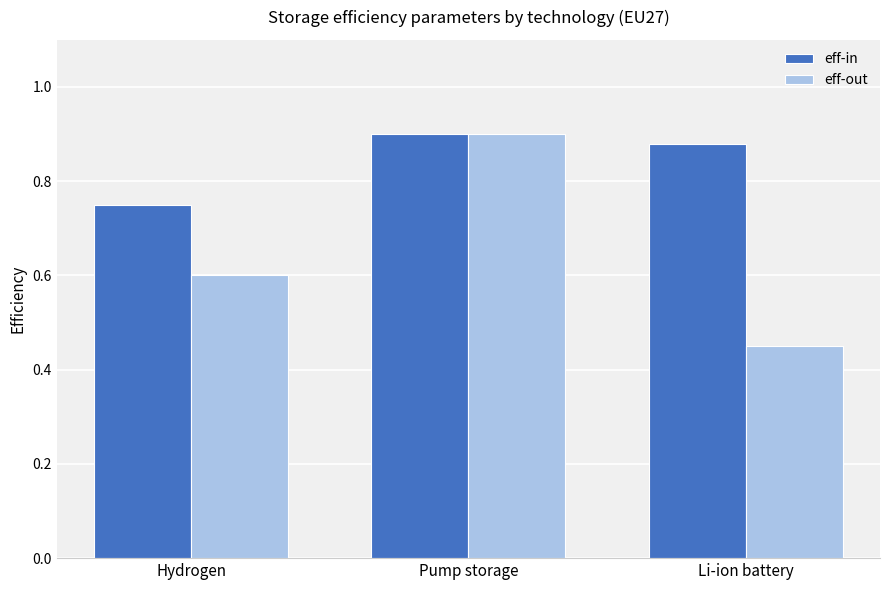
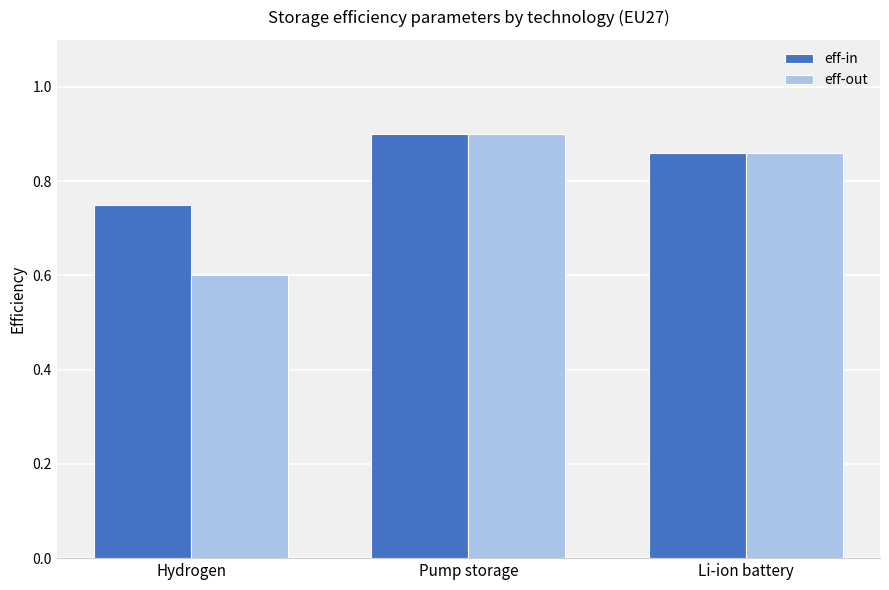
eff-in, Li-ion battery: 0.88 -> 0.86
eff-out, Li-ion battery: 0.45 -> 0.86
